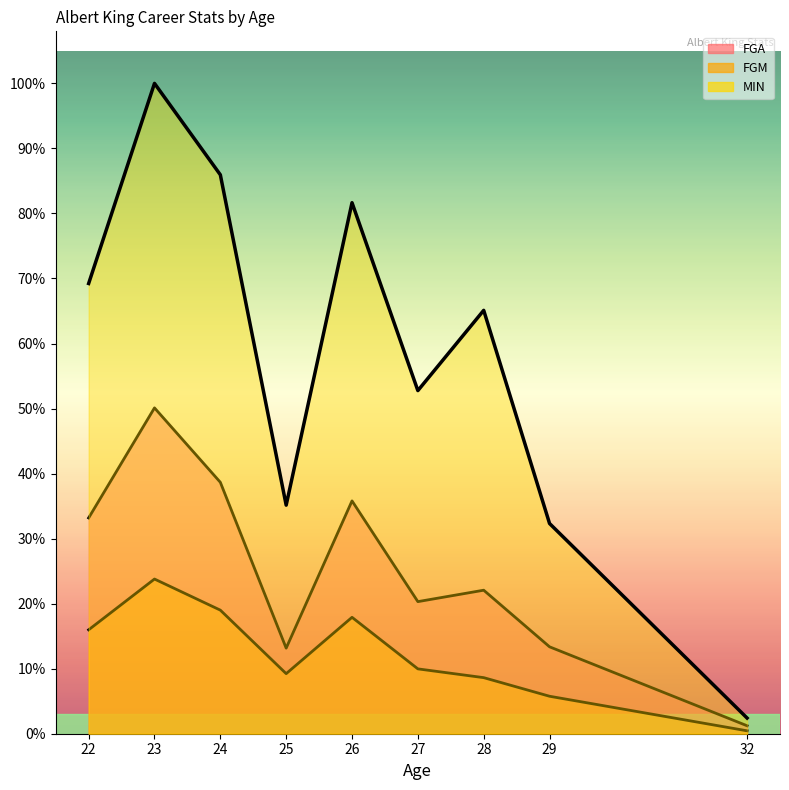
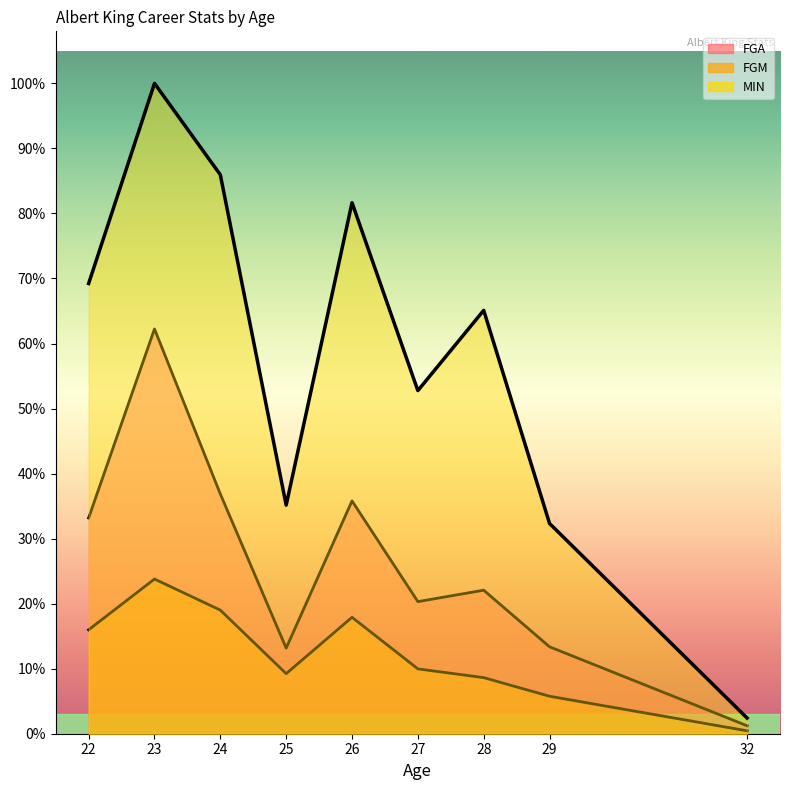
FGA, 23: 50% -> 62%
FGA, 24: 39% -> 37%
